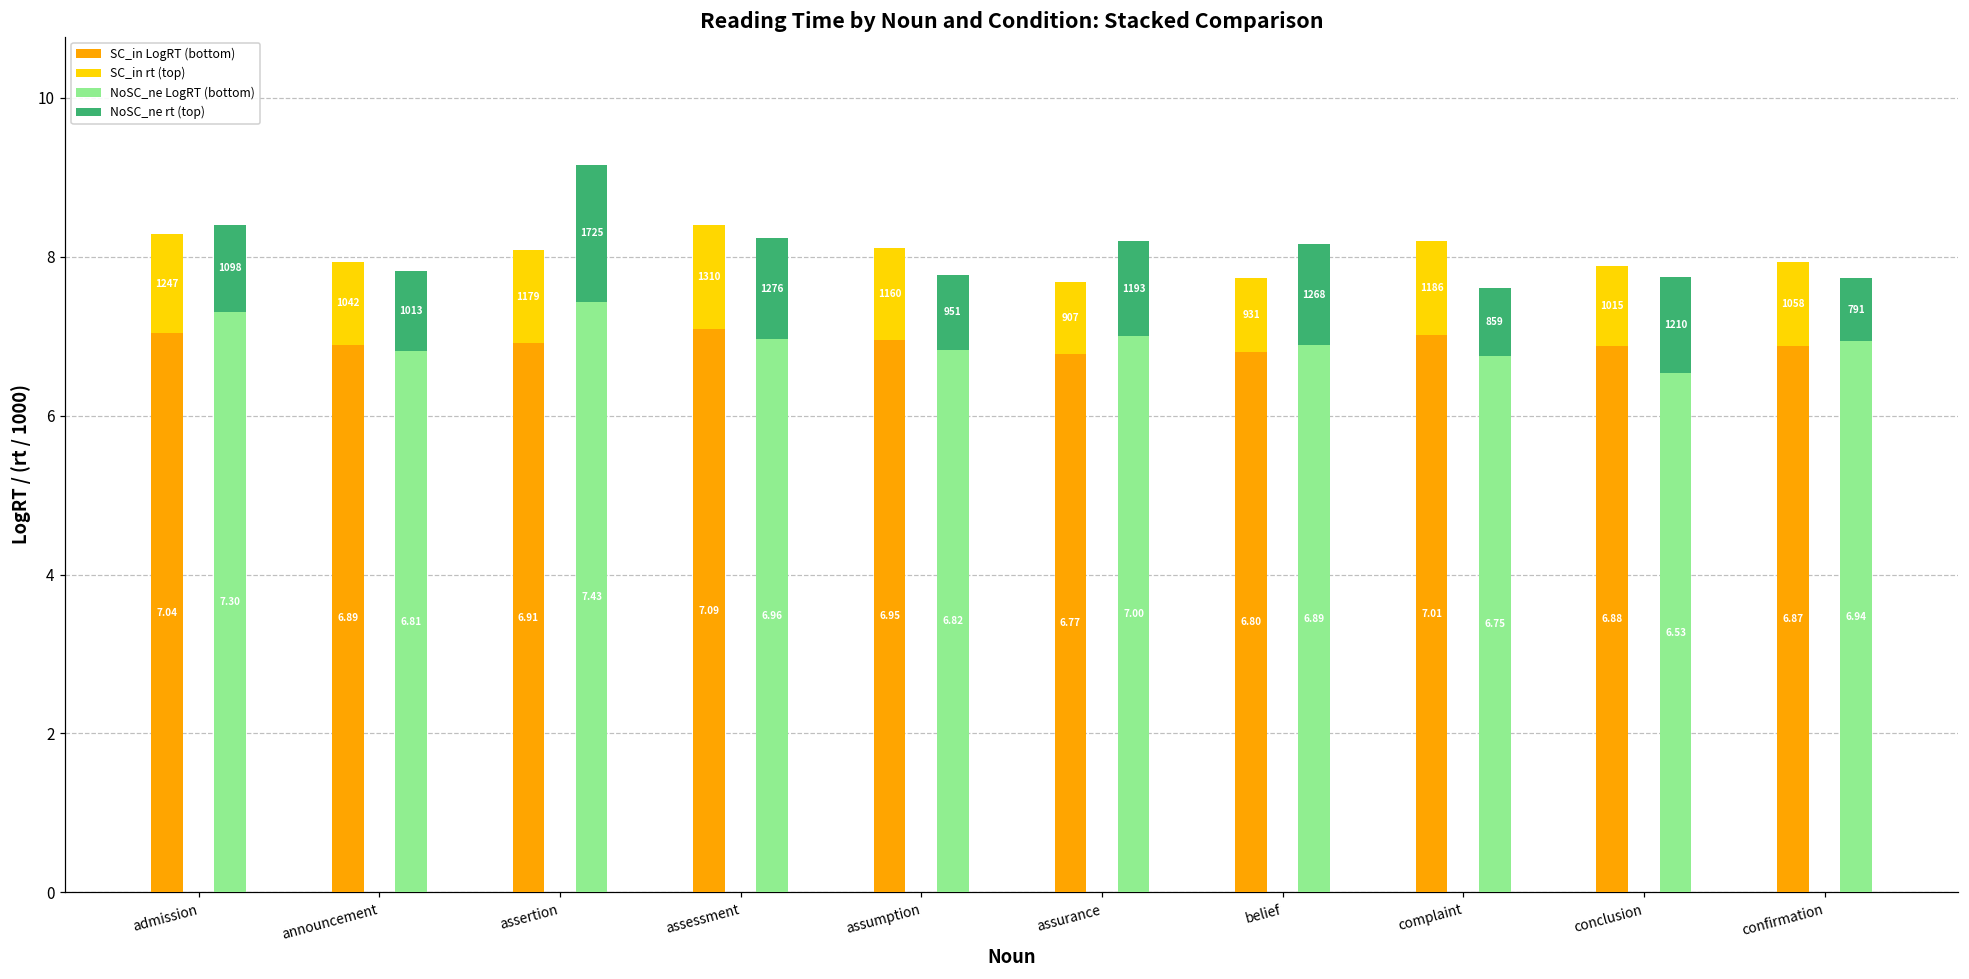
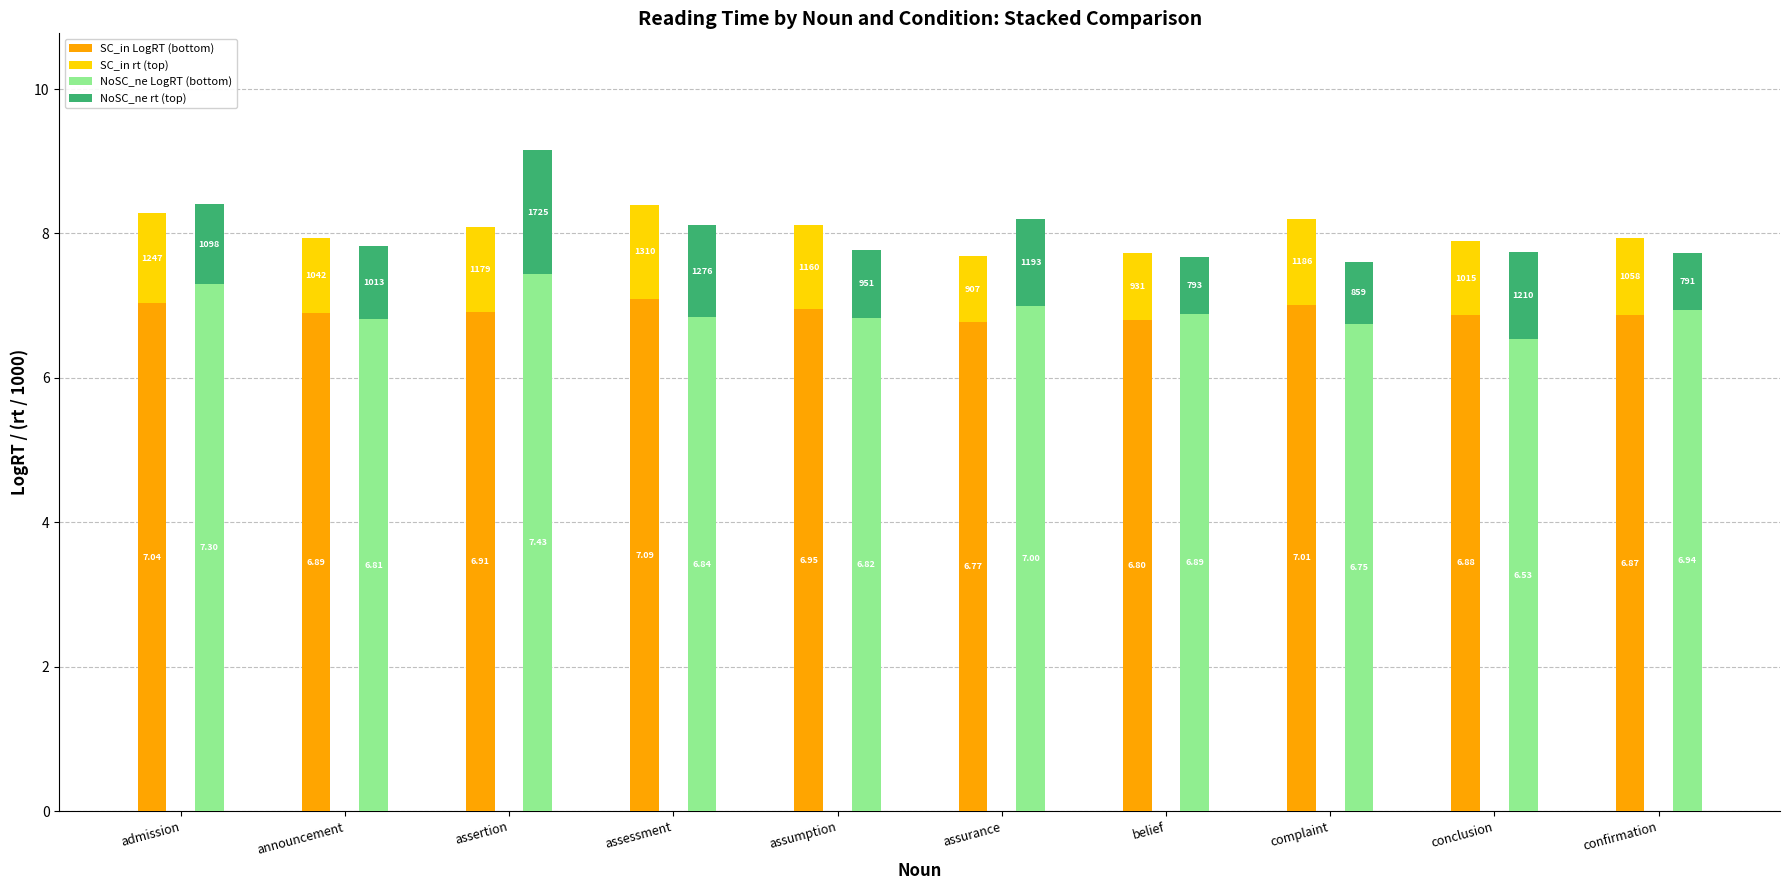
NoSC_ne LogRT (bottom), assessment: 6.96 -> 6.84
NoSC_ne rt (top), belief: 1268 -> 793
